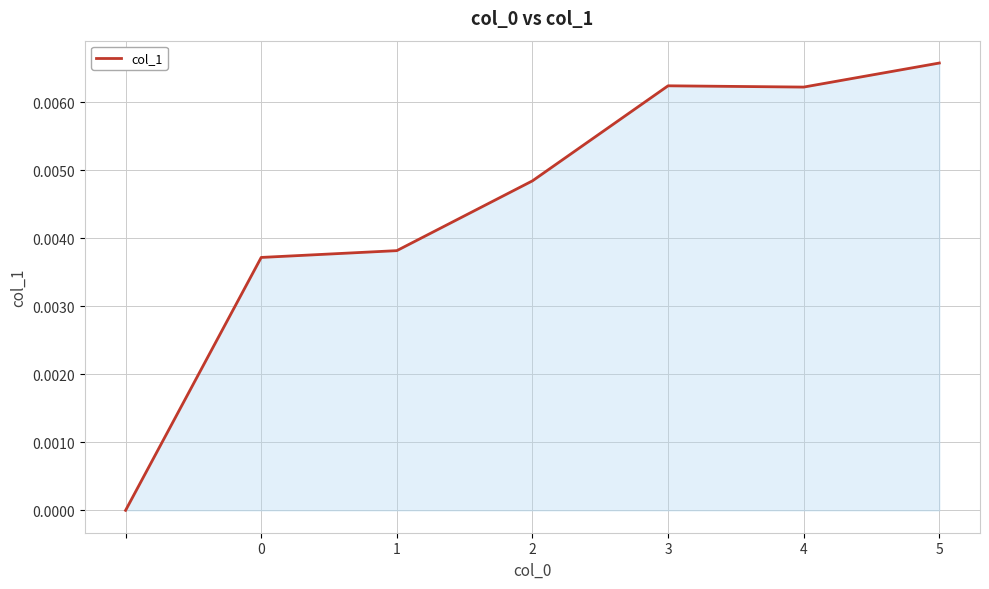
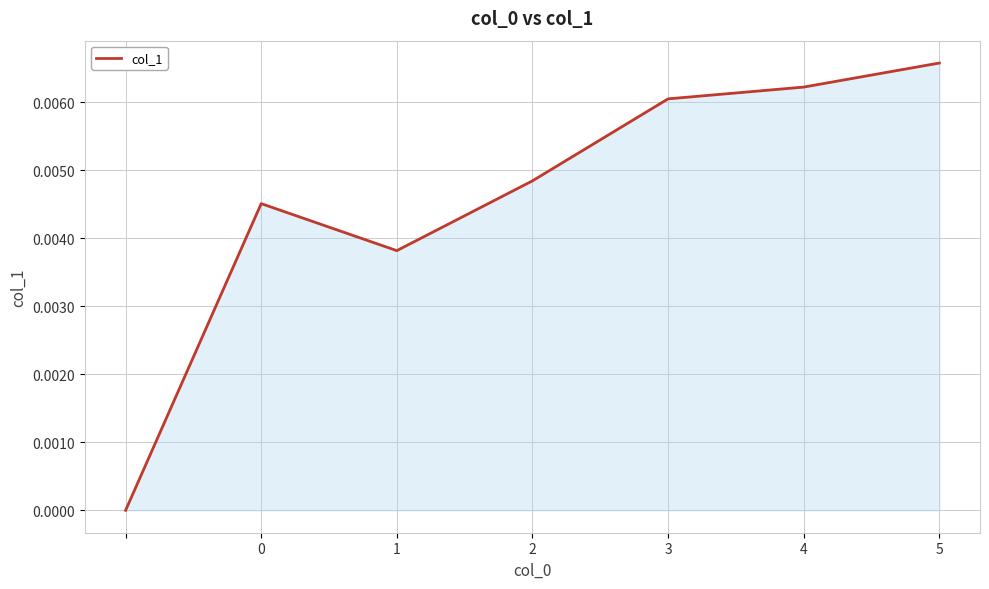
0: 0.0037 -> 0.0045
3: 0.0062 -> 0.0061
